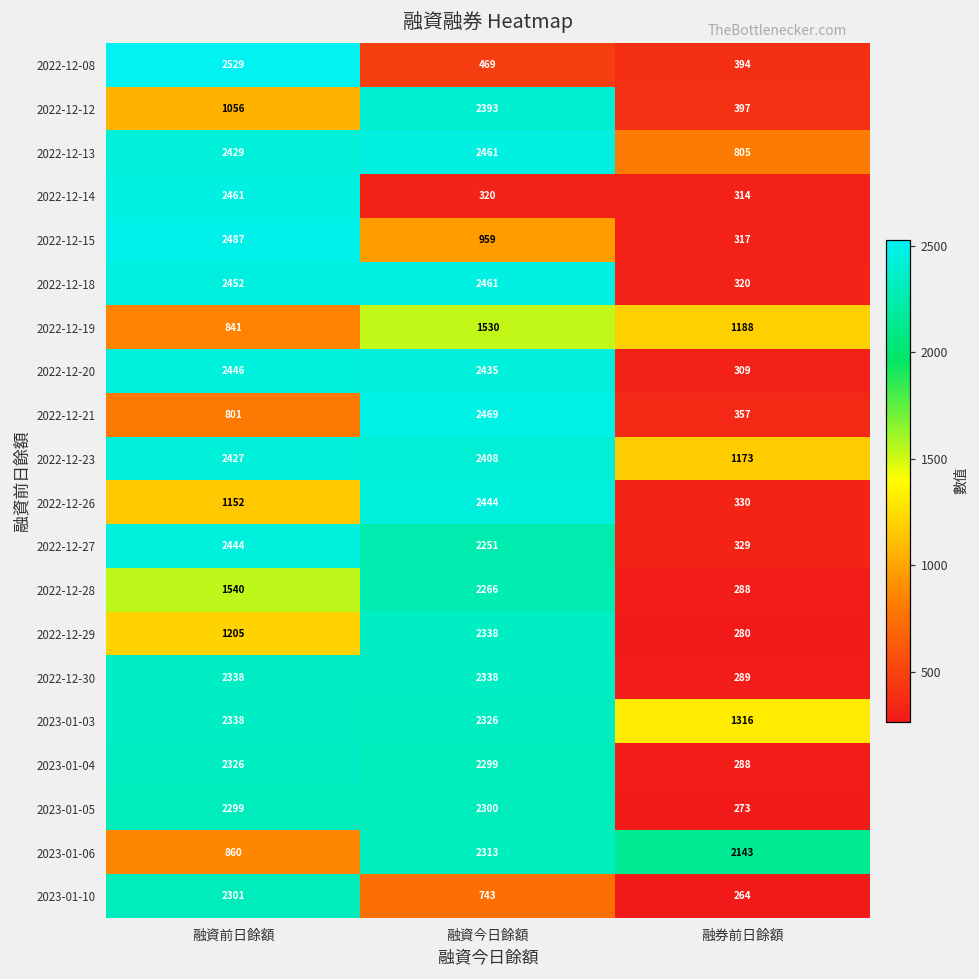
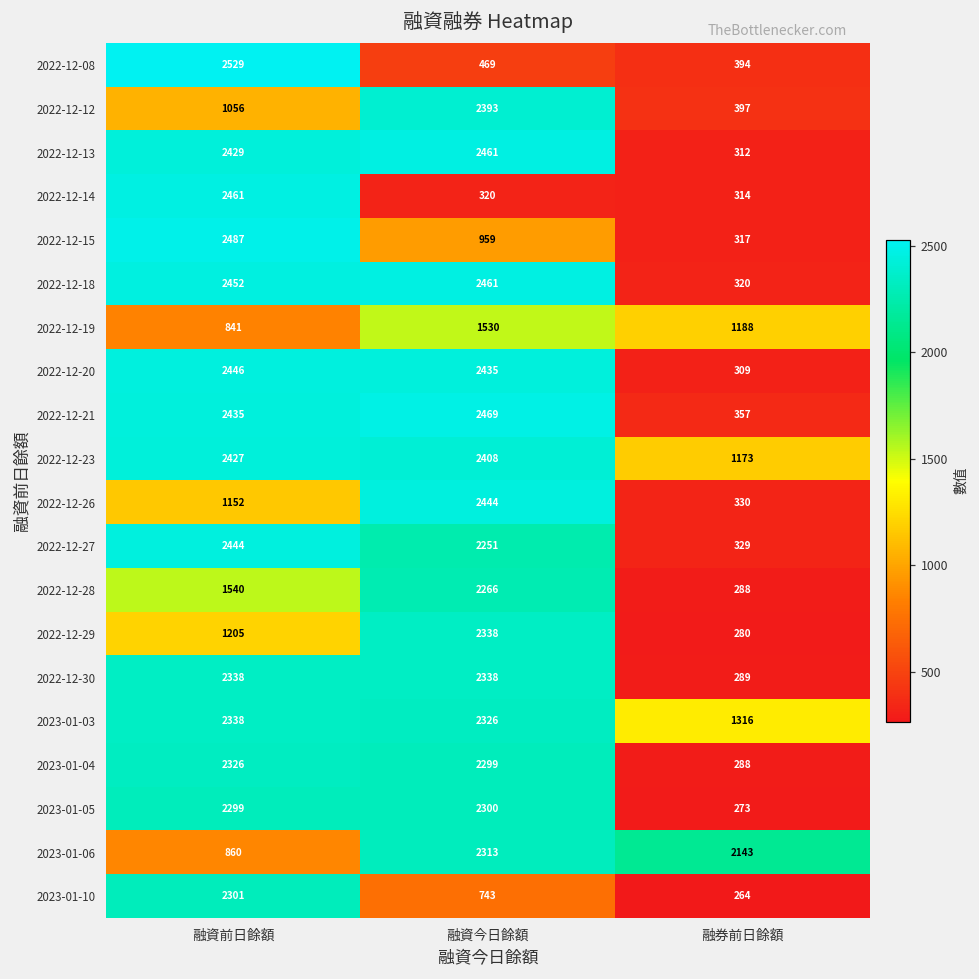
2022-12-13, 融券前日餘額: 805 -> 312
2022-12-21, 融資前日餘額: 801 -> 2435
